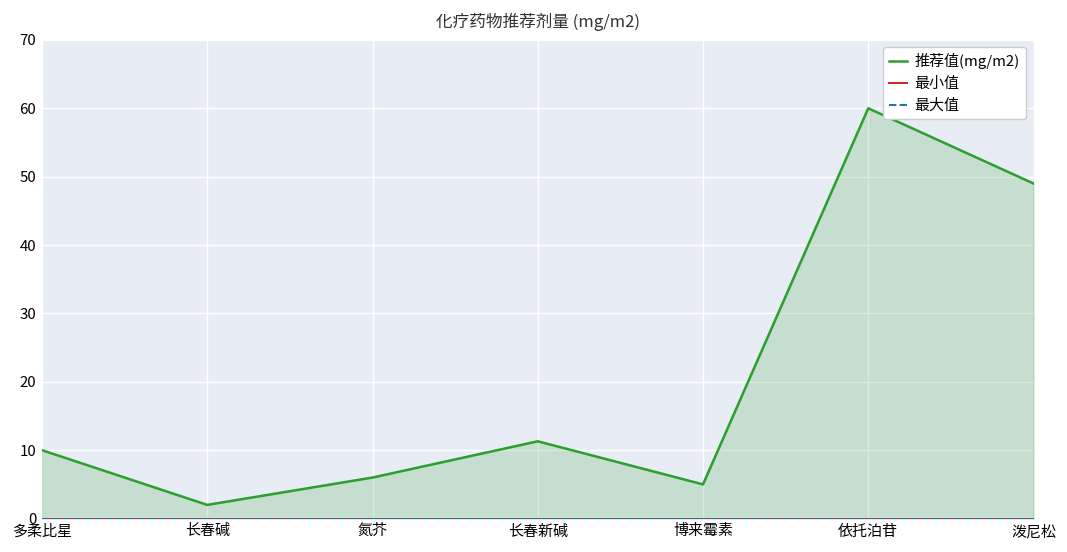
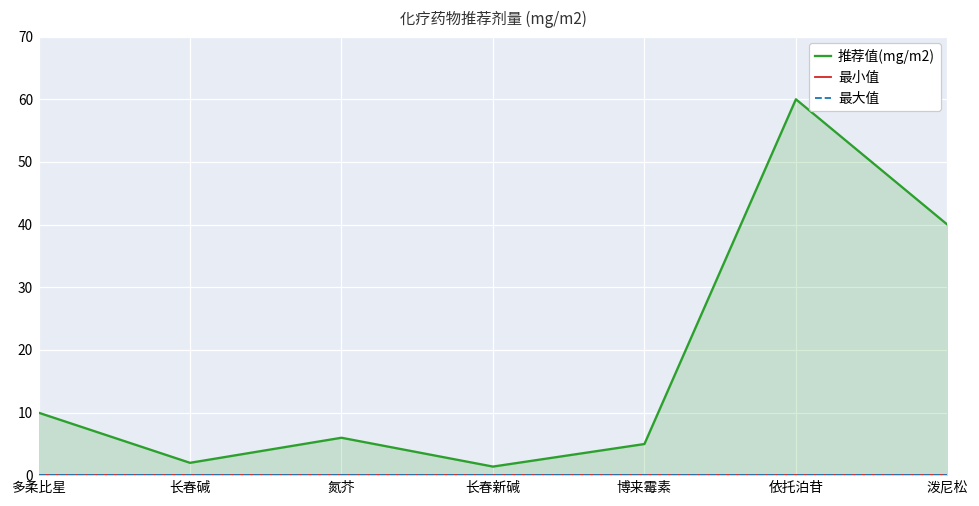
推荐值(mg/m2), 长春新碱: 11 -> 1
推荐值(mg/m2), 泼尼松: 49 -> 40
